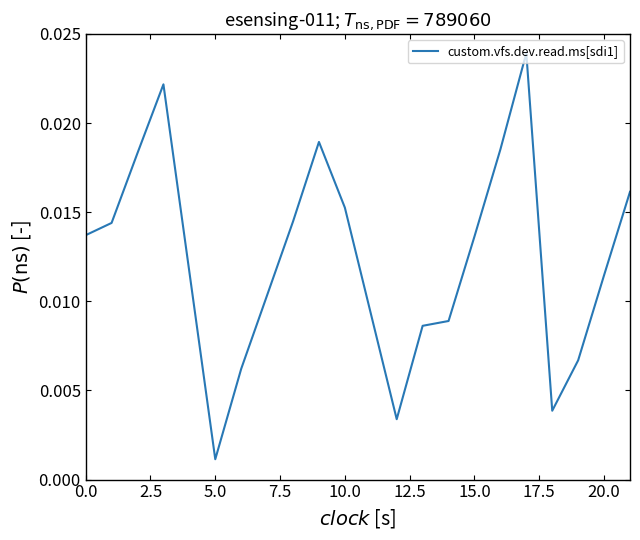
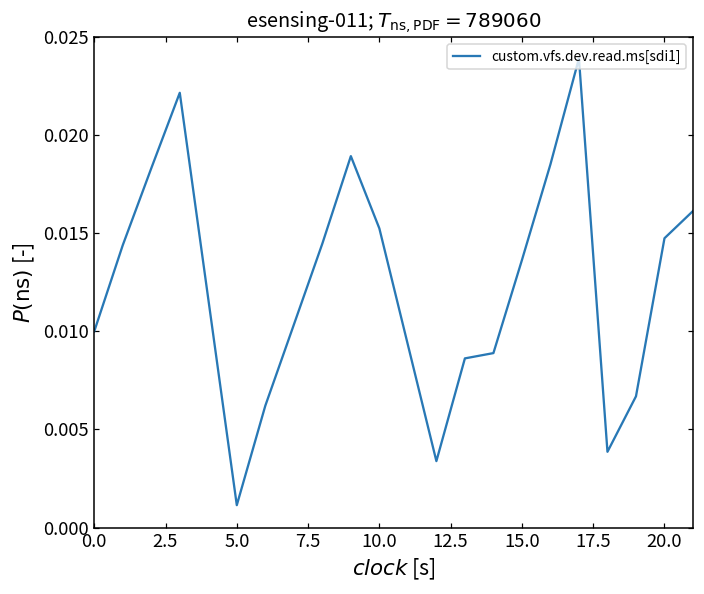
0.0: 0.0137 -> 0.0100
20.0: 0.0115 -> 0.0148
